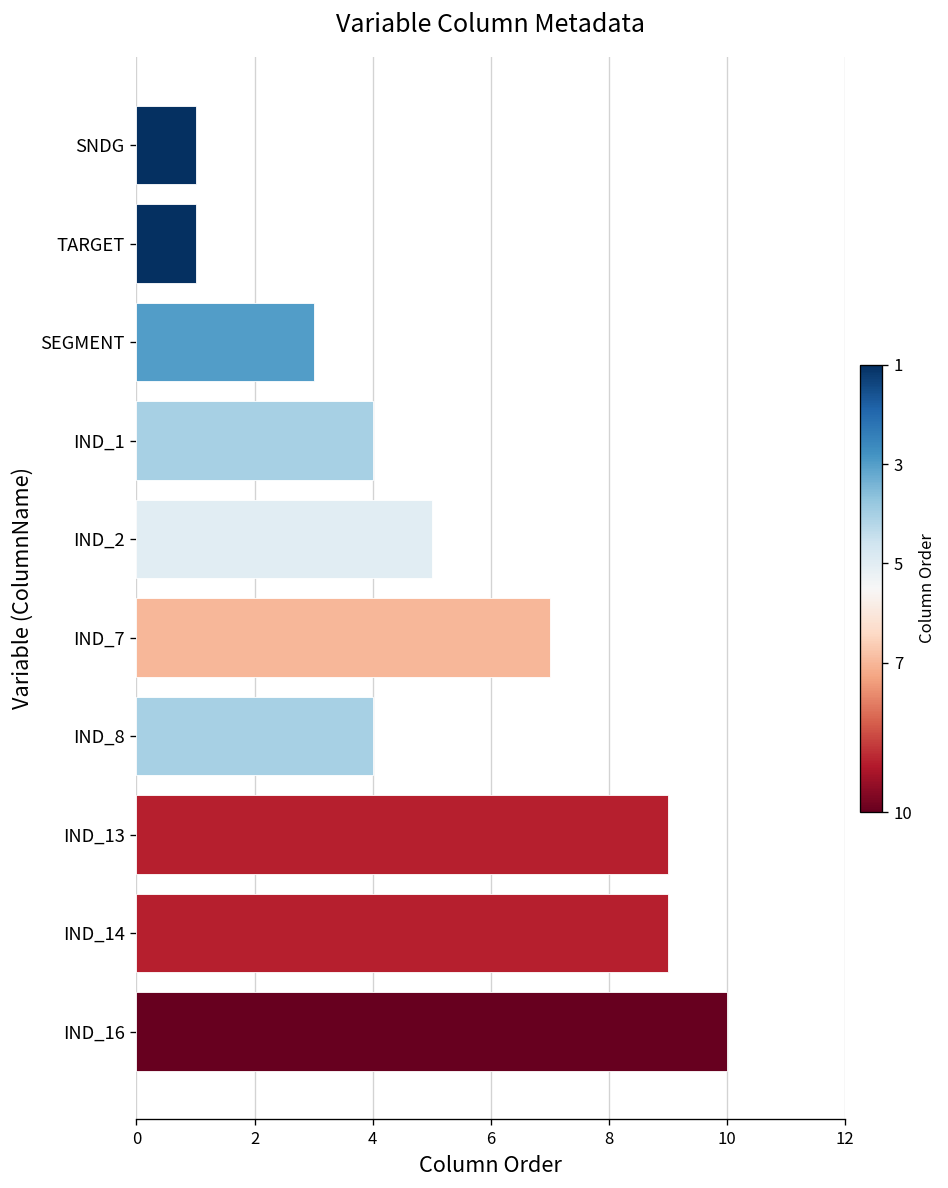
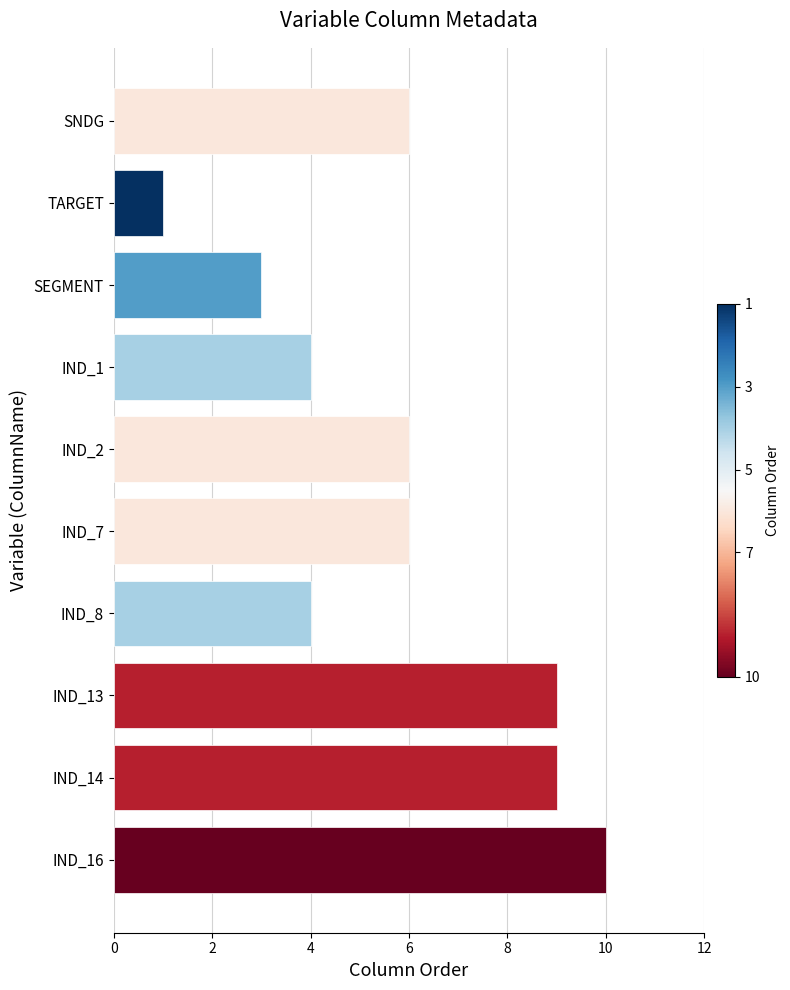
SNDG: 1 -> 6
IND_2: 5 -> 6
IND_7: 7 -> 6
